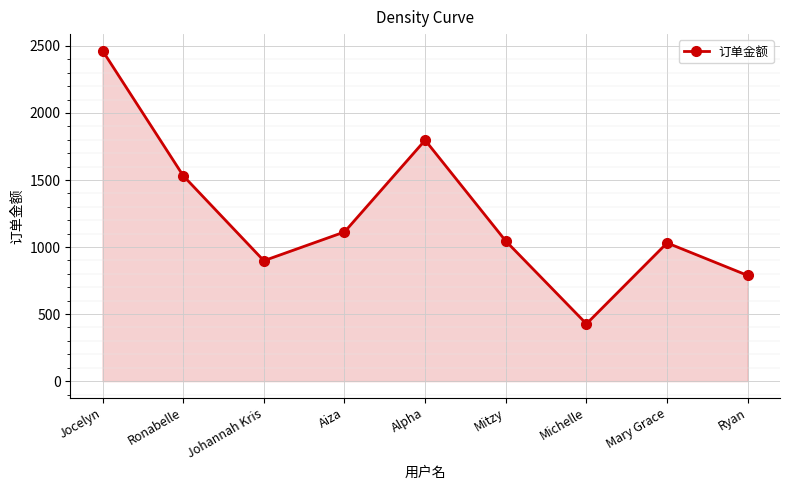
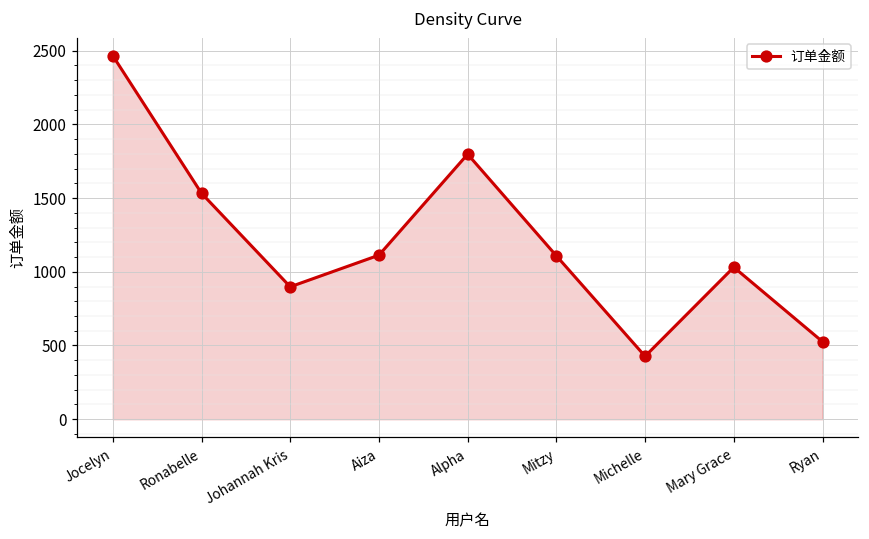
Mitzy: 1040 -> 1110
Ryan: 790 -> 530
